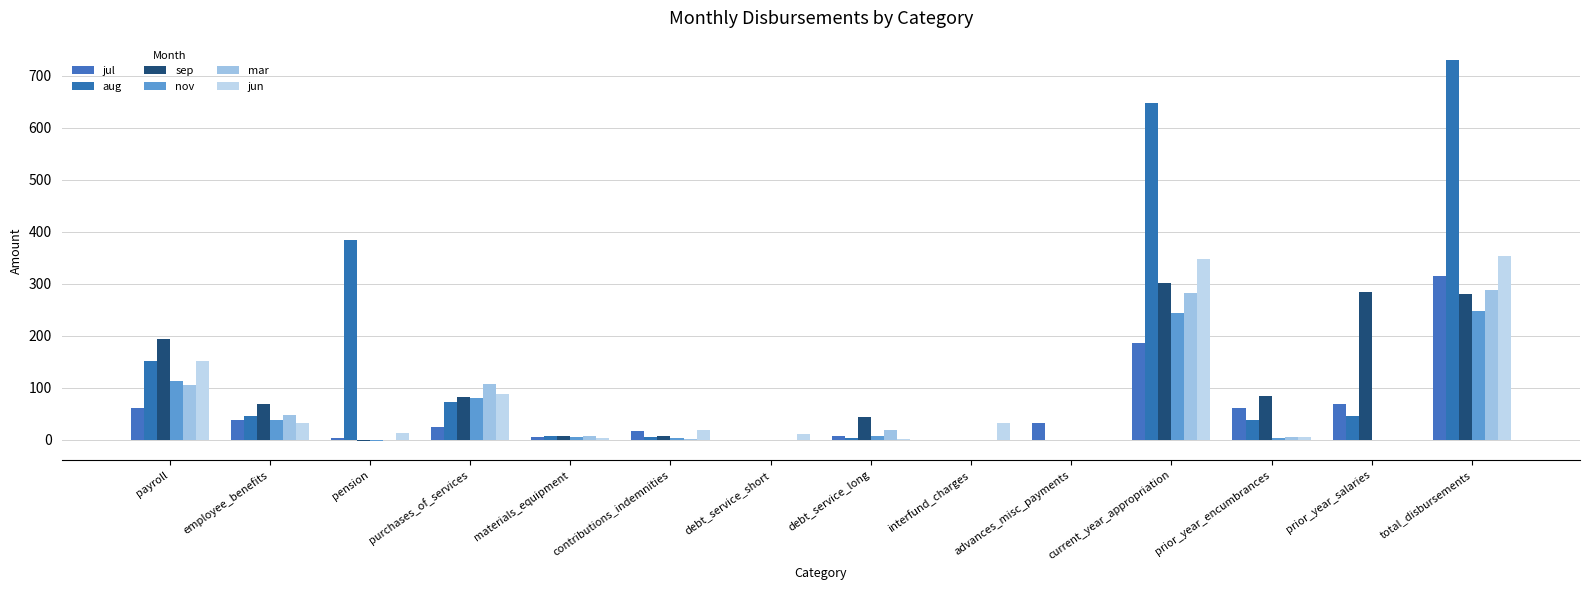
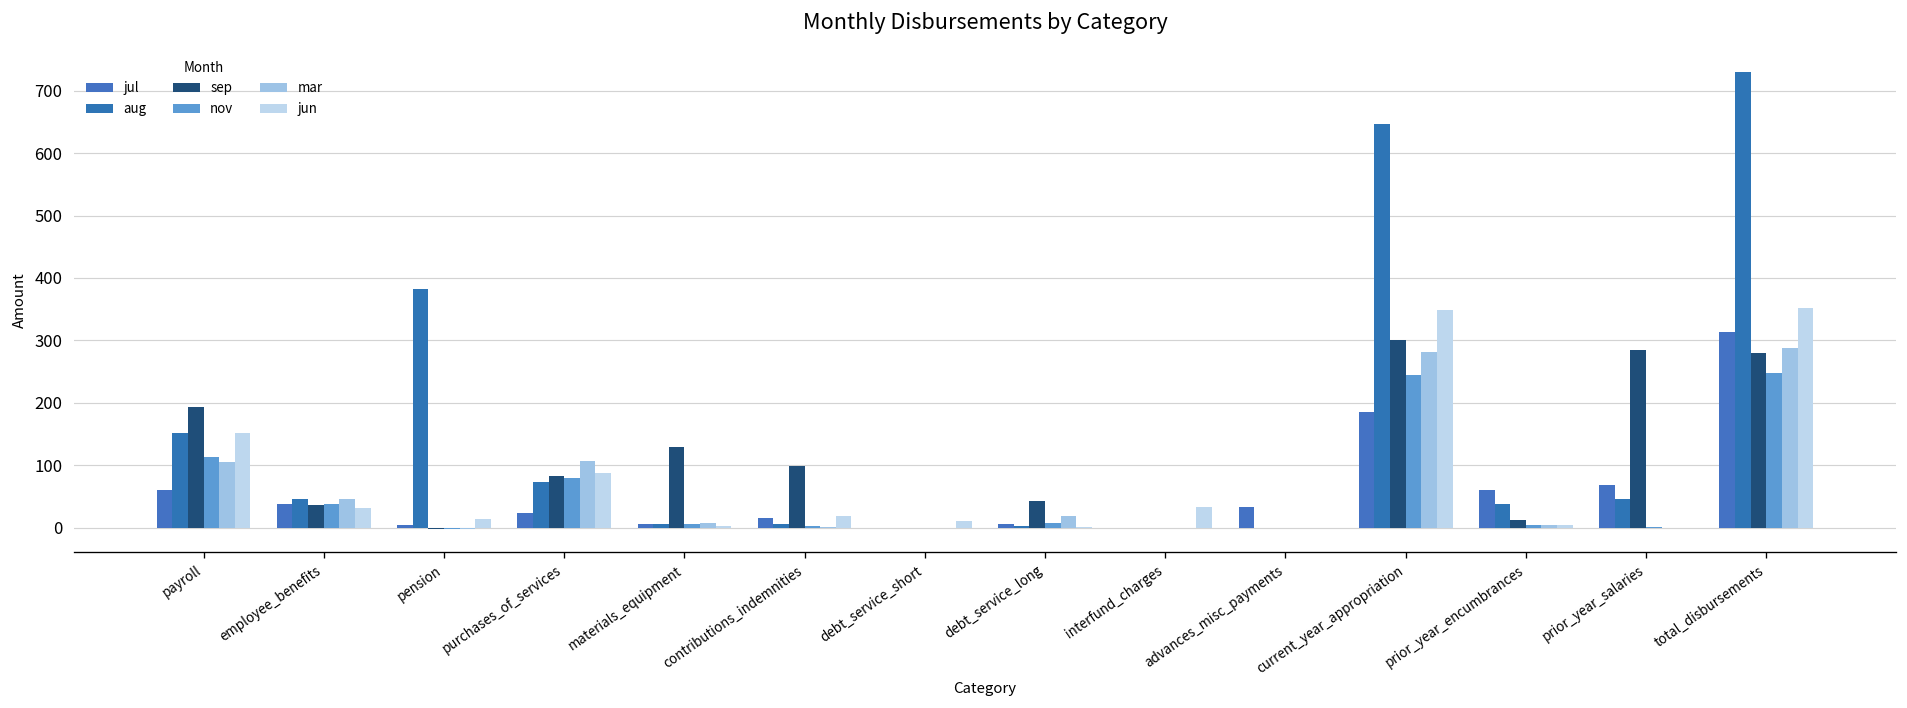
sep, employee_benefits: 70 -> 40
sep, materials_equipment: 10 -> 130
sep, contributions_indemnities: 10 -> 100
sep, prior_year_encumbrances: 80 -> 10
